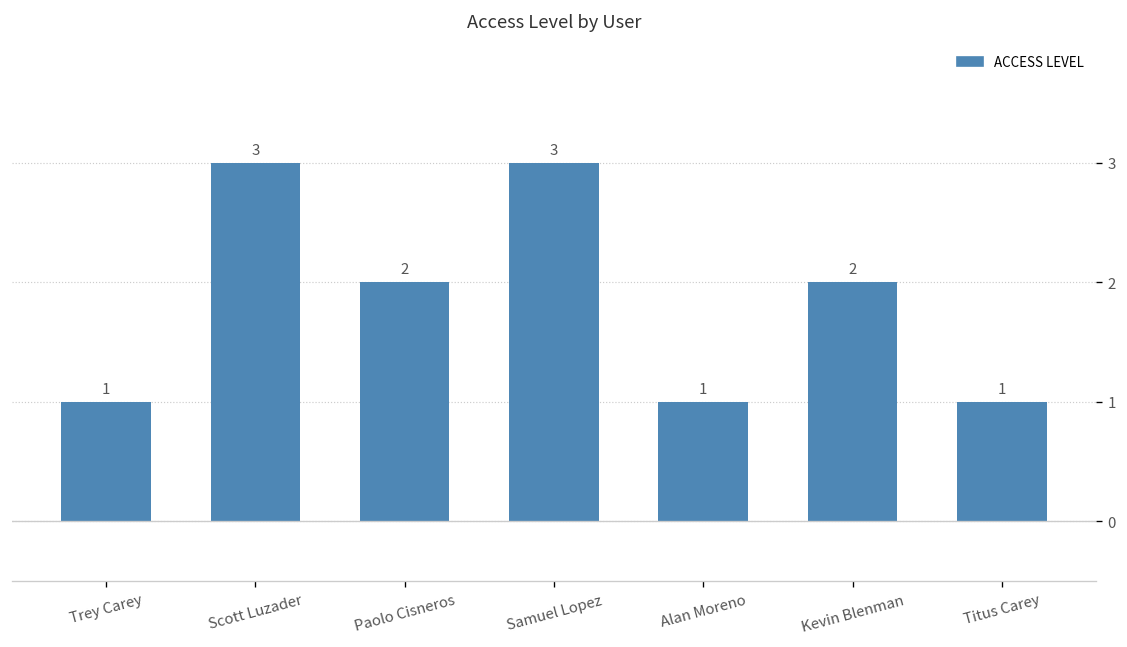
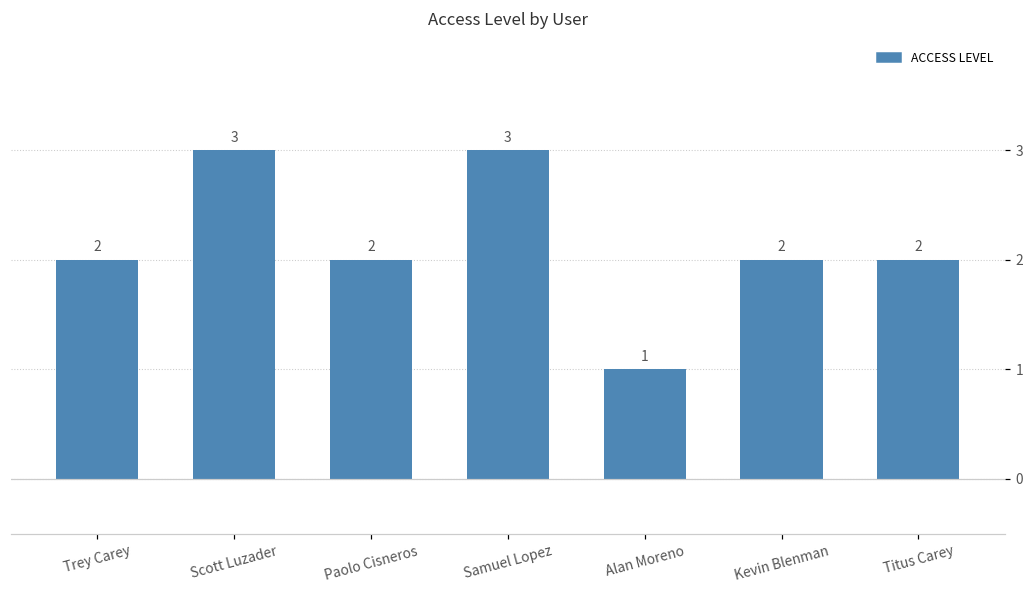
Trey Carey: 1 -> 2
Titus Carey: 1 -> 2
